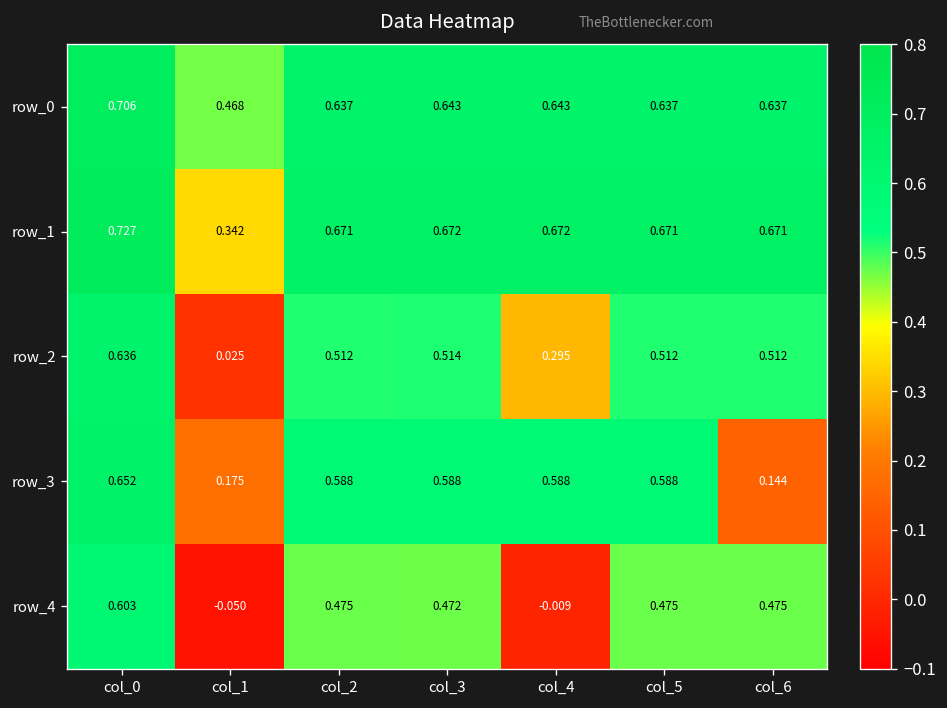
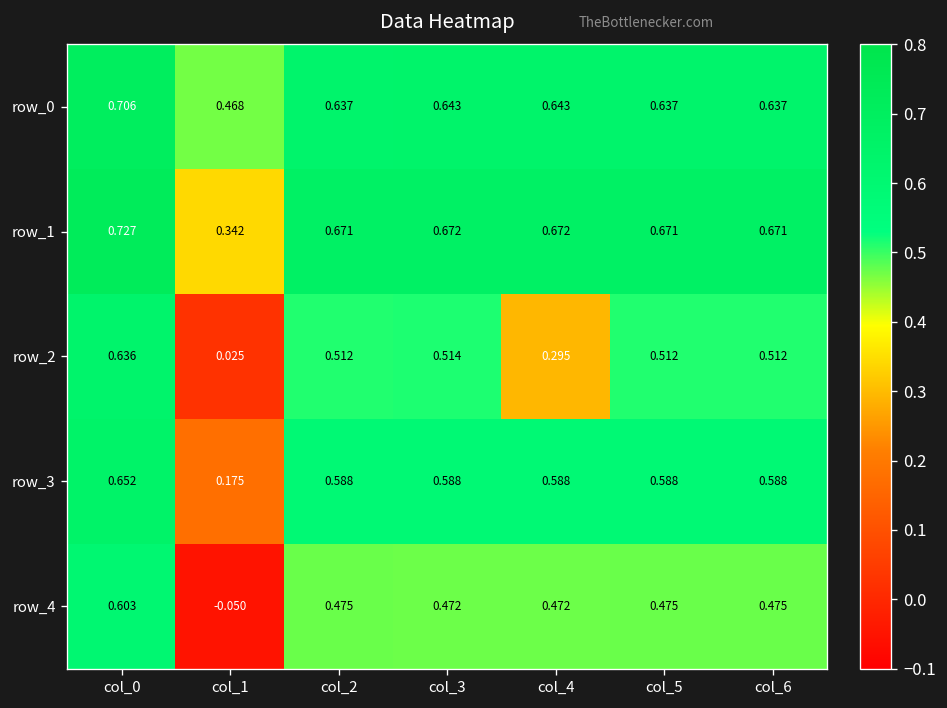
row_3, col_6: 0.144 -> 0.588
row_4, col_4: -0.009 -> 0.472
